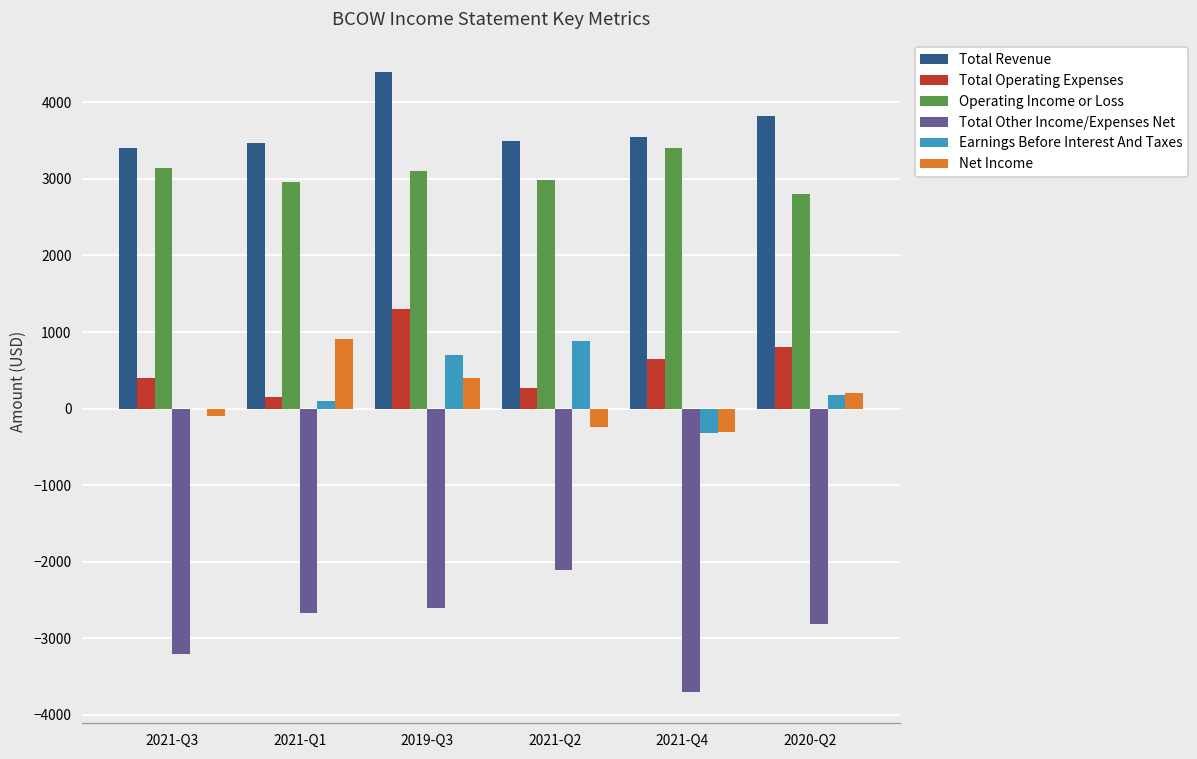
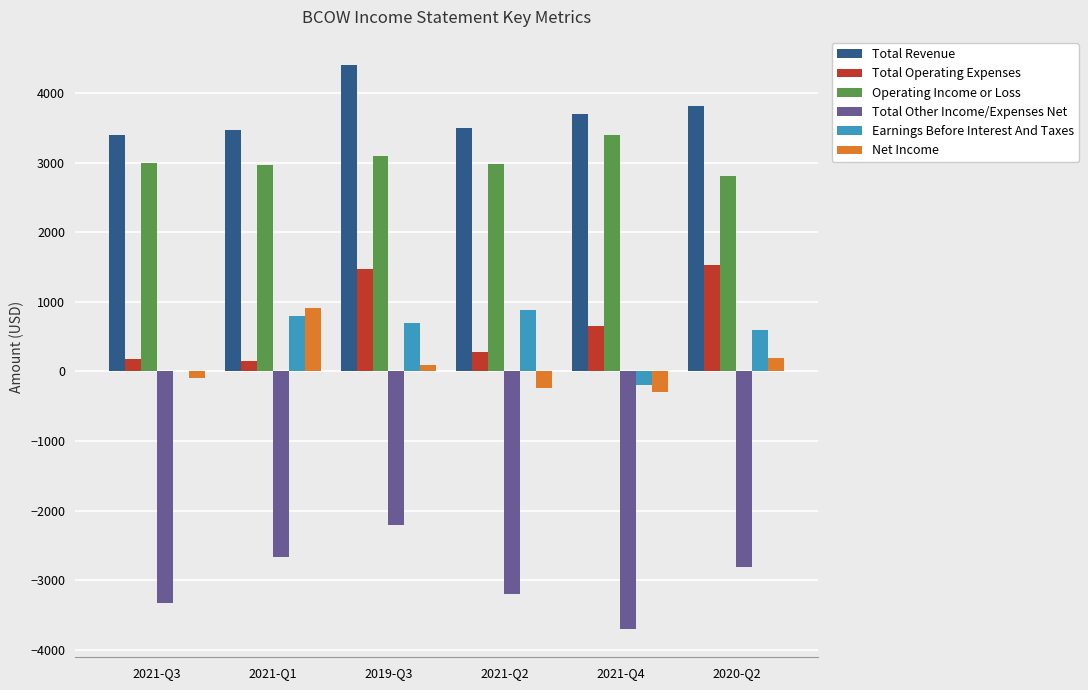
Total Operating Expenses, 2021-Q3: 400 -> 200
Operating Income or Loss, 2021-Q3: 3100 -> 3000
Total Other Income/Expenses Net, 2021-Q3: -3200 -> -3300
Earnings Before Interest And Taxes, 2021-Q1: 100 -> 800
Total Operating Expenses, 2019-Q3: 1300 -> 1500
Total Other Income/Expenses Net, 2019-Q3: -2600 -> -2200
Net Income, 2019-Q3: 400 -> 100
Total Other Income/Expenses Net, 2021-Q2: -2100 -> -3200
Total Revenue, 2021-Q4: 3500 -> 3700
Earnings Before Interest And Taxes, 2021-Q4: -300 -> -200
Total Operating Expenses, 2020-Q2: 800 -> 1500
Earnings Before Interest And Taxes, 2020-Q2: 200 -> 600
